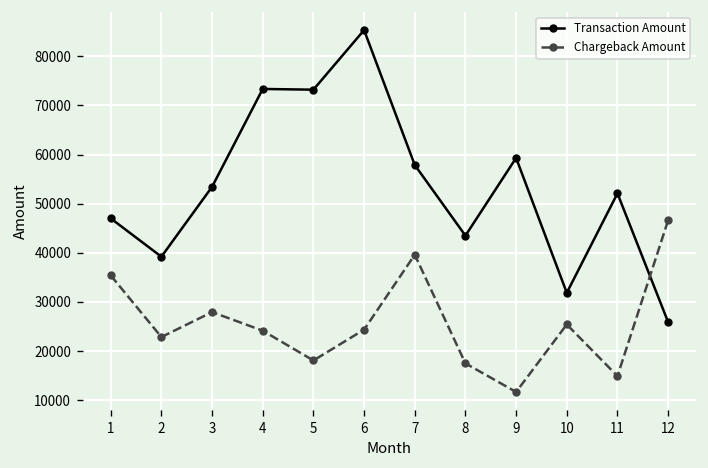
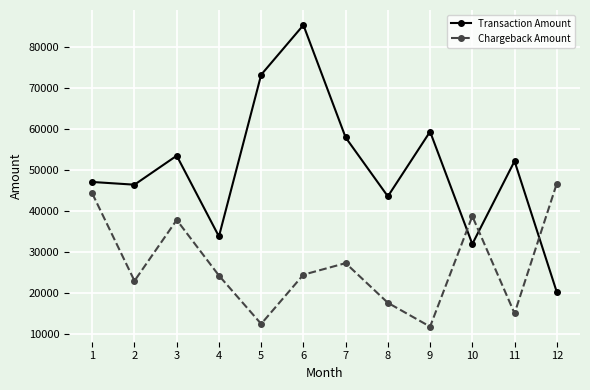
Chargeback Amount, 1: 35000 -> 44000
Transaction Amount, 2: 39000 -> 46000
Chargeback Amount, 3: 28000 -> 38000
Transaction Amount, 4: 73000 -> 34000
Chargeback Amount, 5: 18000 -> 12000
Chargeback Amount, 7: 40000 -> 27000
Chargeback Amount, 10: 25000 -> 39000
Transaction Amount, 12: 26000 -> 20000
